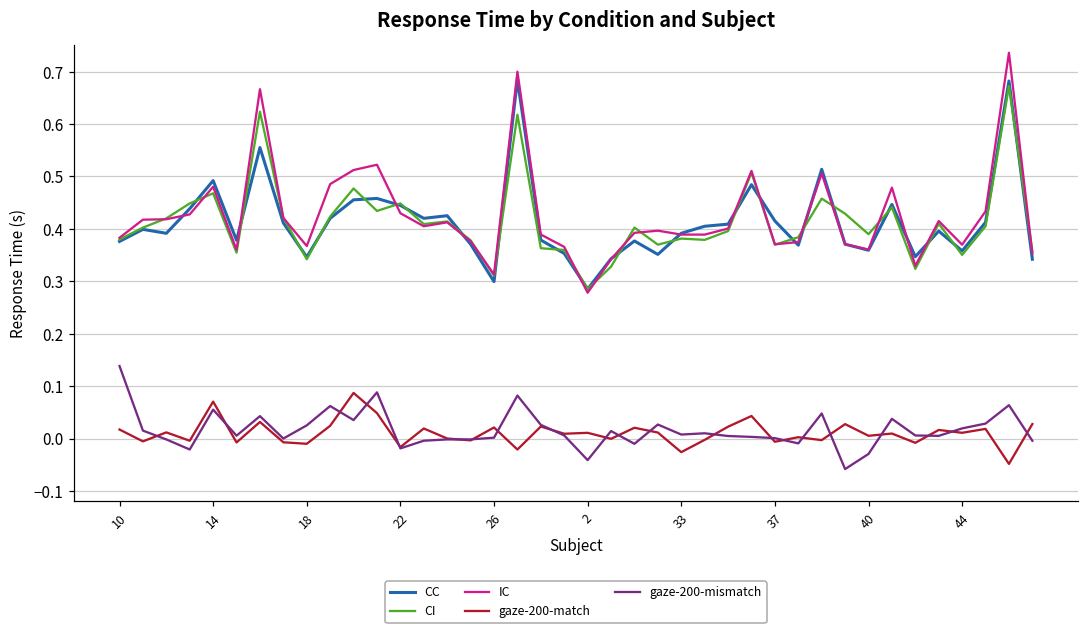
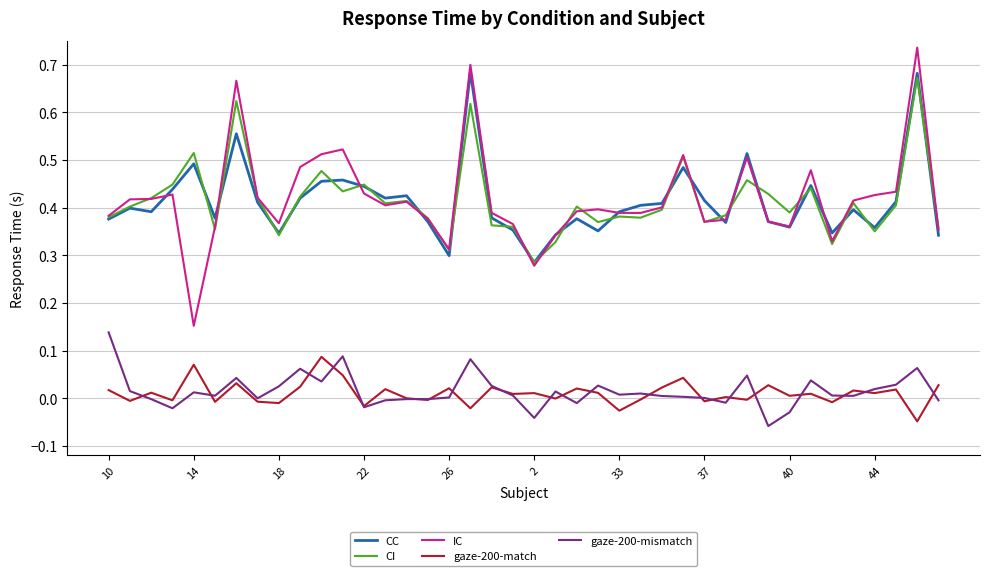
CI, 14: 0.47 -> 0.51
IC, 14: 0.48 -> 0.15
gaze-200-mismatch, 14: 0.06 -> 0.01
IC, 44: 0.37 -> 0.43
